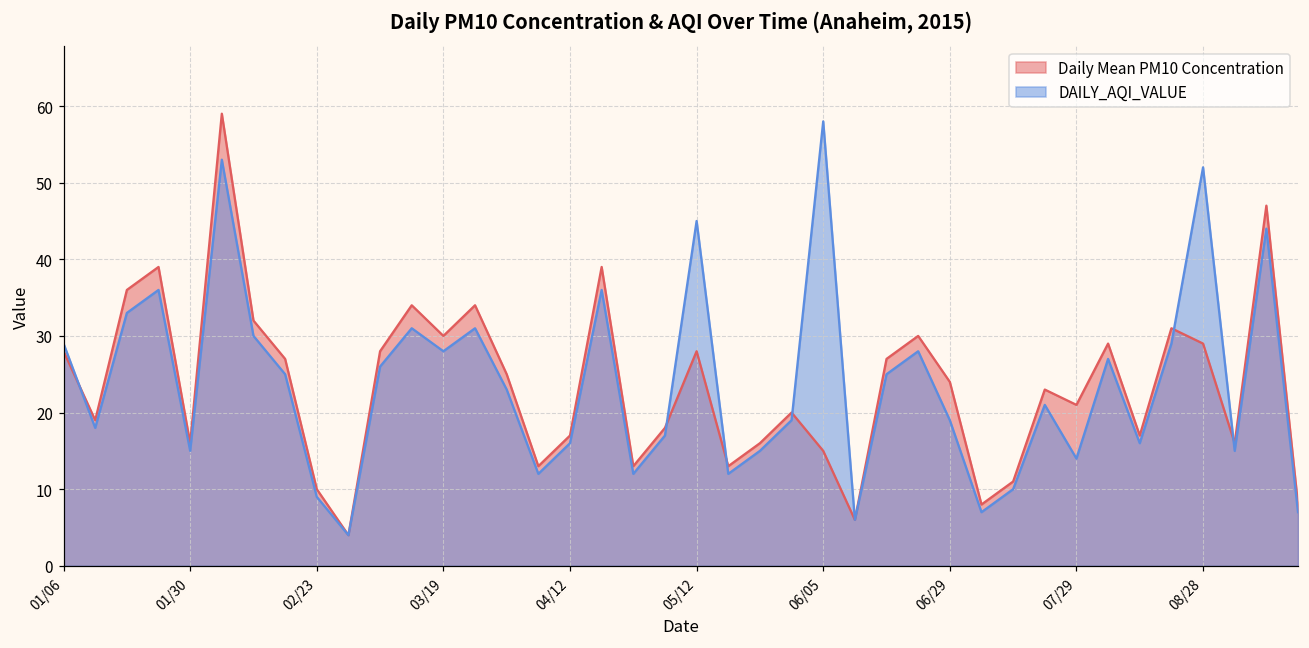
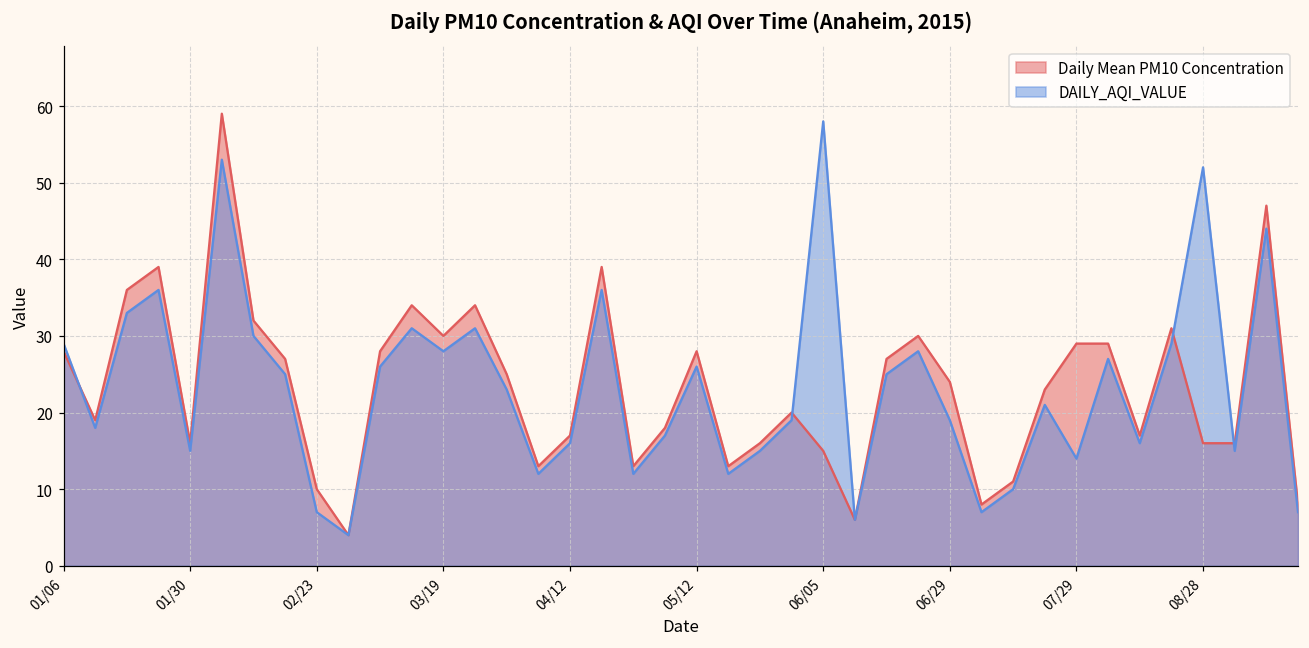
DAILY_AQI_VALUE, 02/23: 9 -> 7
DAILY_AQI_VALUE, 05/12: 45 -> 26
Daily Mean PM10 Concentration, 07/29: 21 -> 29
Daily Mean PM10 Concentration, 08/28: 29 -> 16
